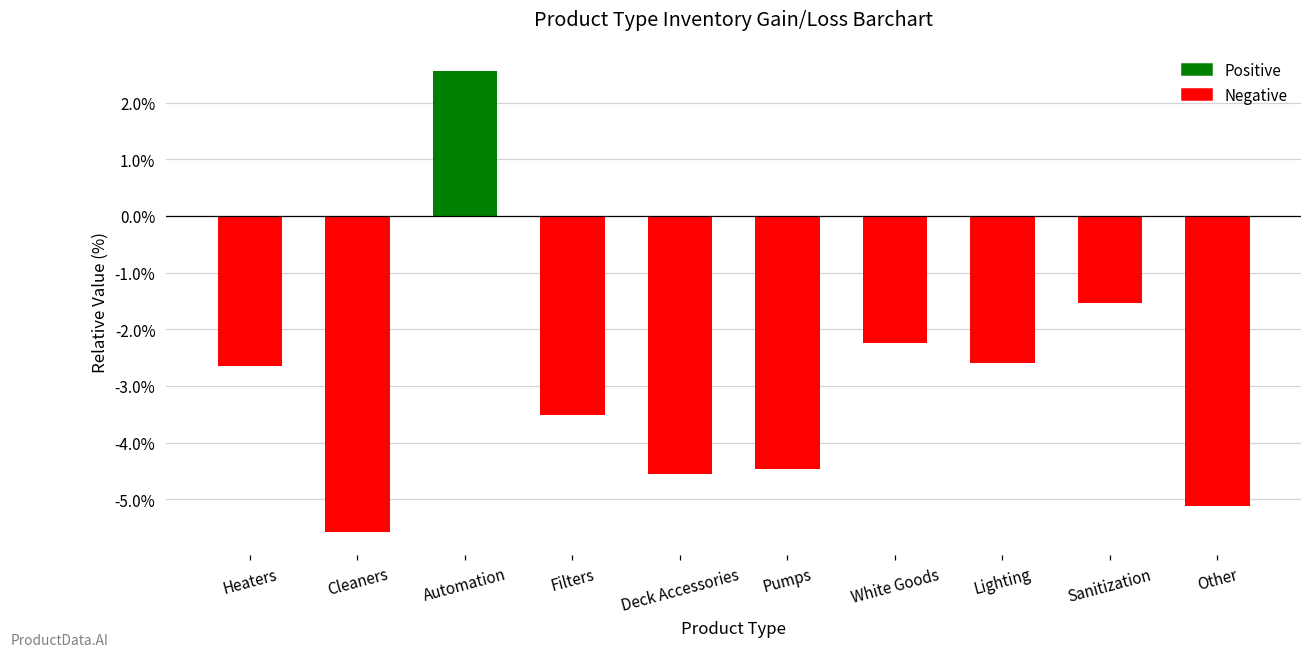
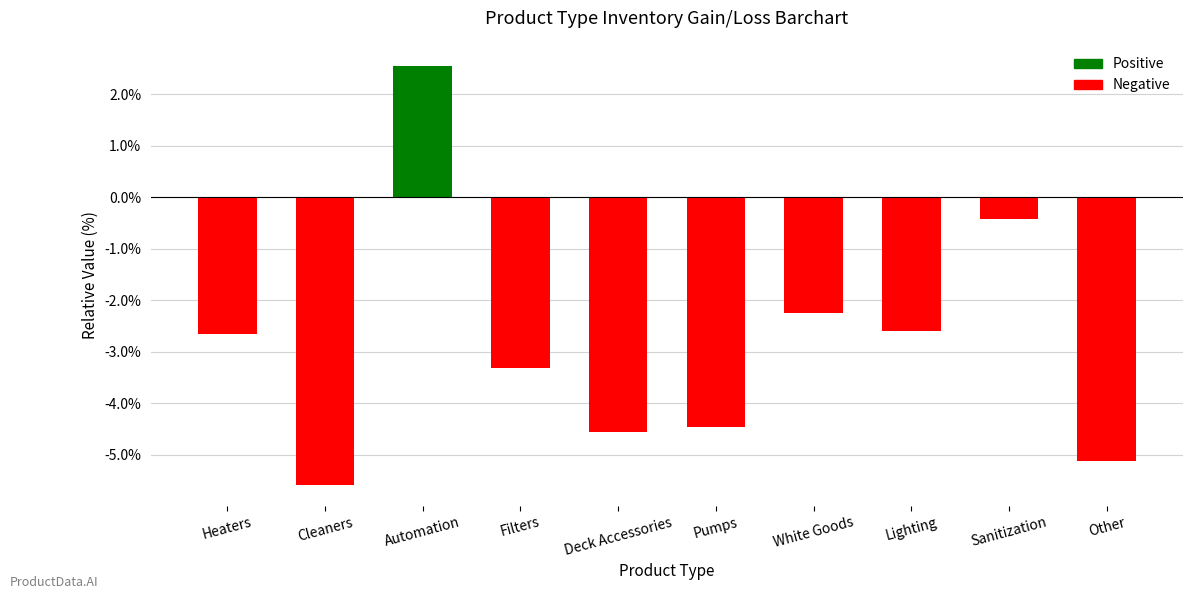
Filters: -3.5% -> -3.3%
Sanitization: -1.5% -> -0.4%
